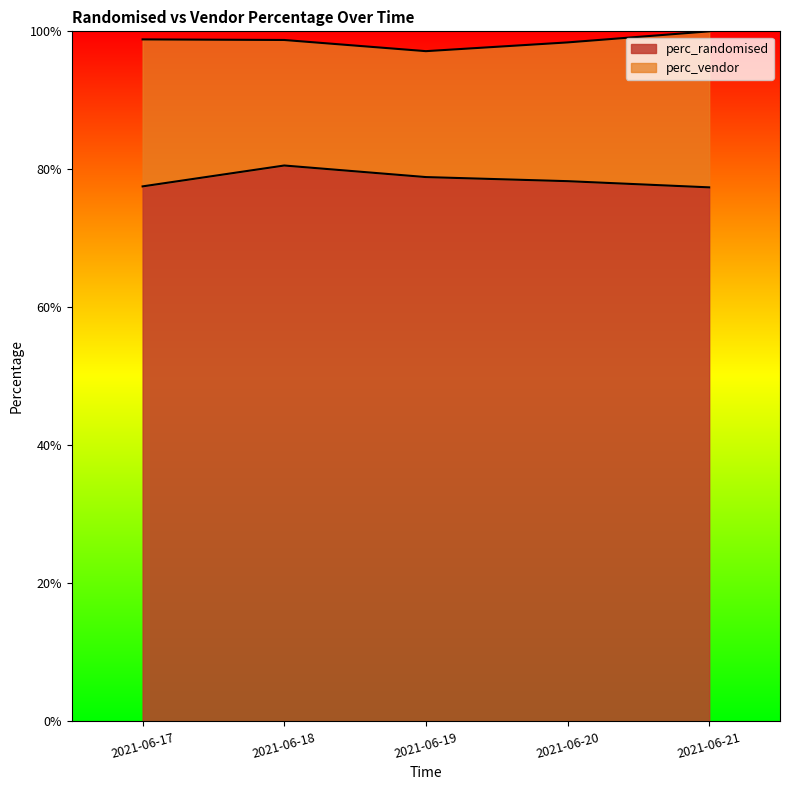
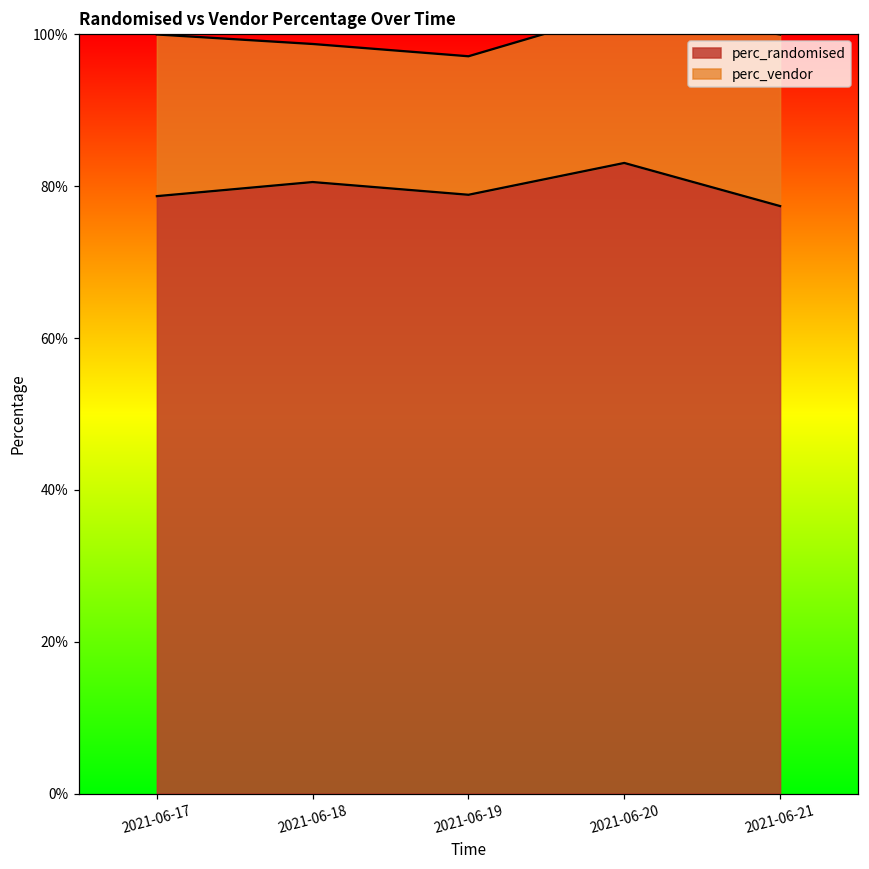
perc_randomised, 2021-06-17: 78% -> 79%
perc_randomised, 2021-06-20: 78% -> 83%
